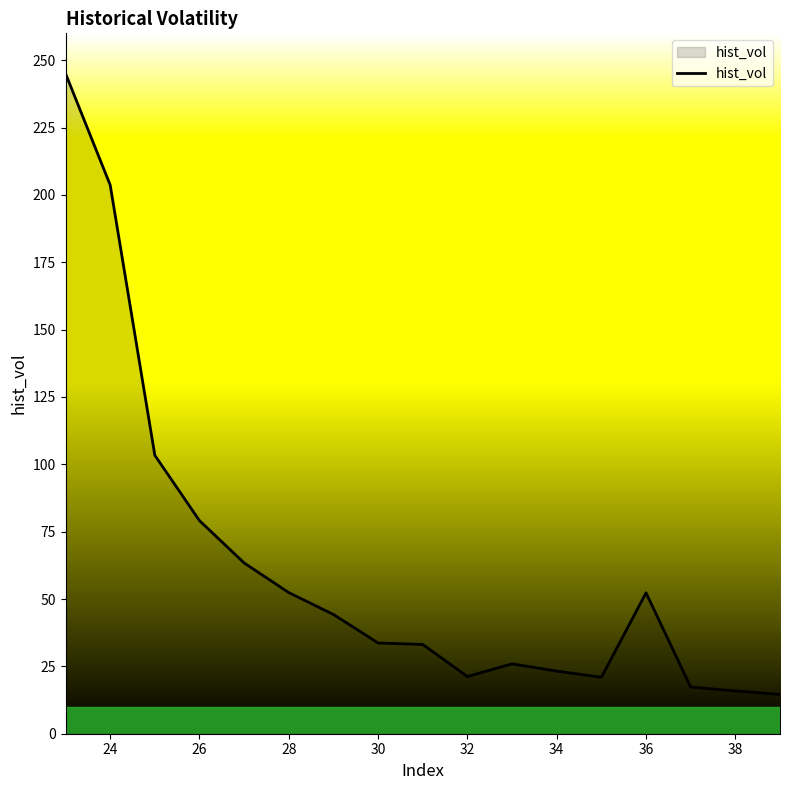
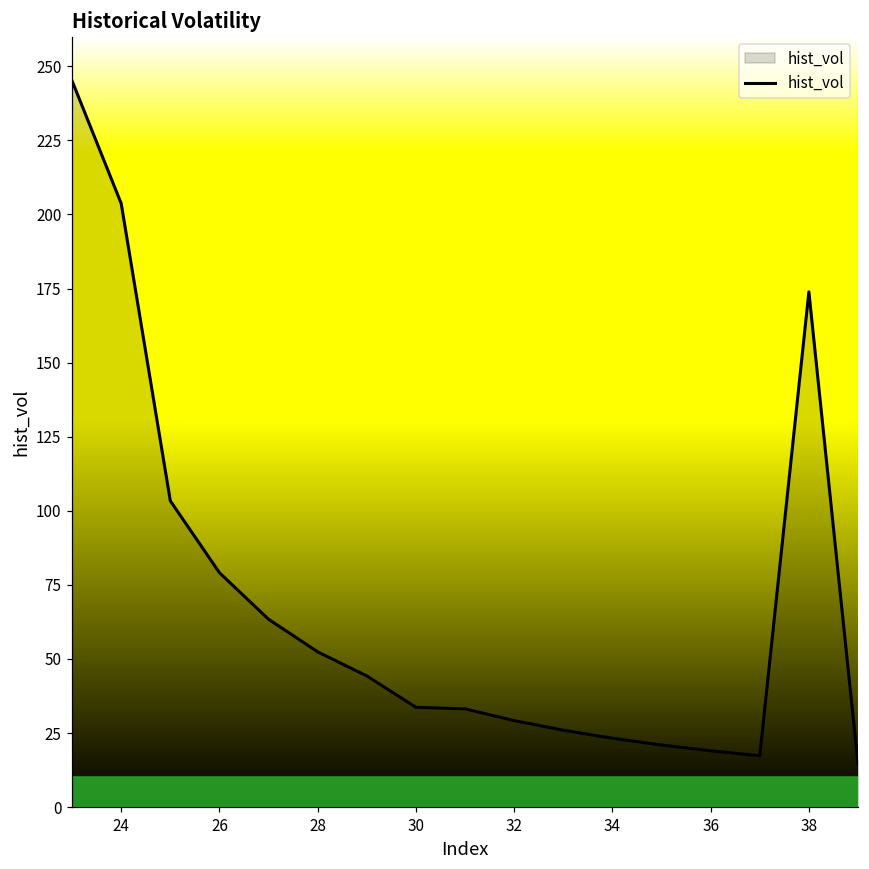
32: 21 -> 29
36: 52 -> 19
38: 16 -> 174
